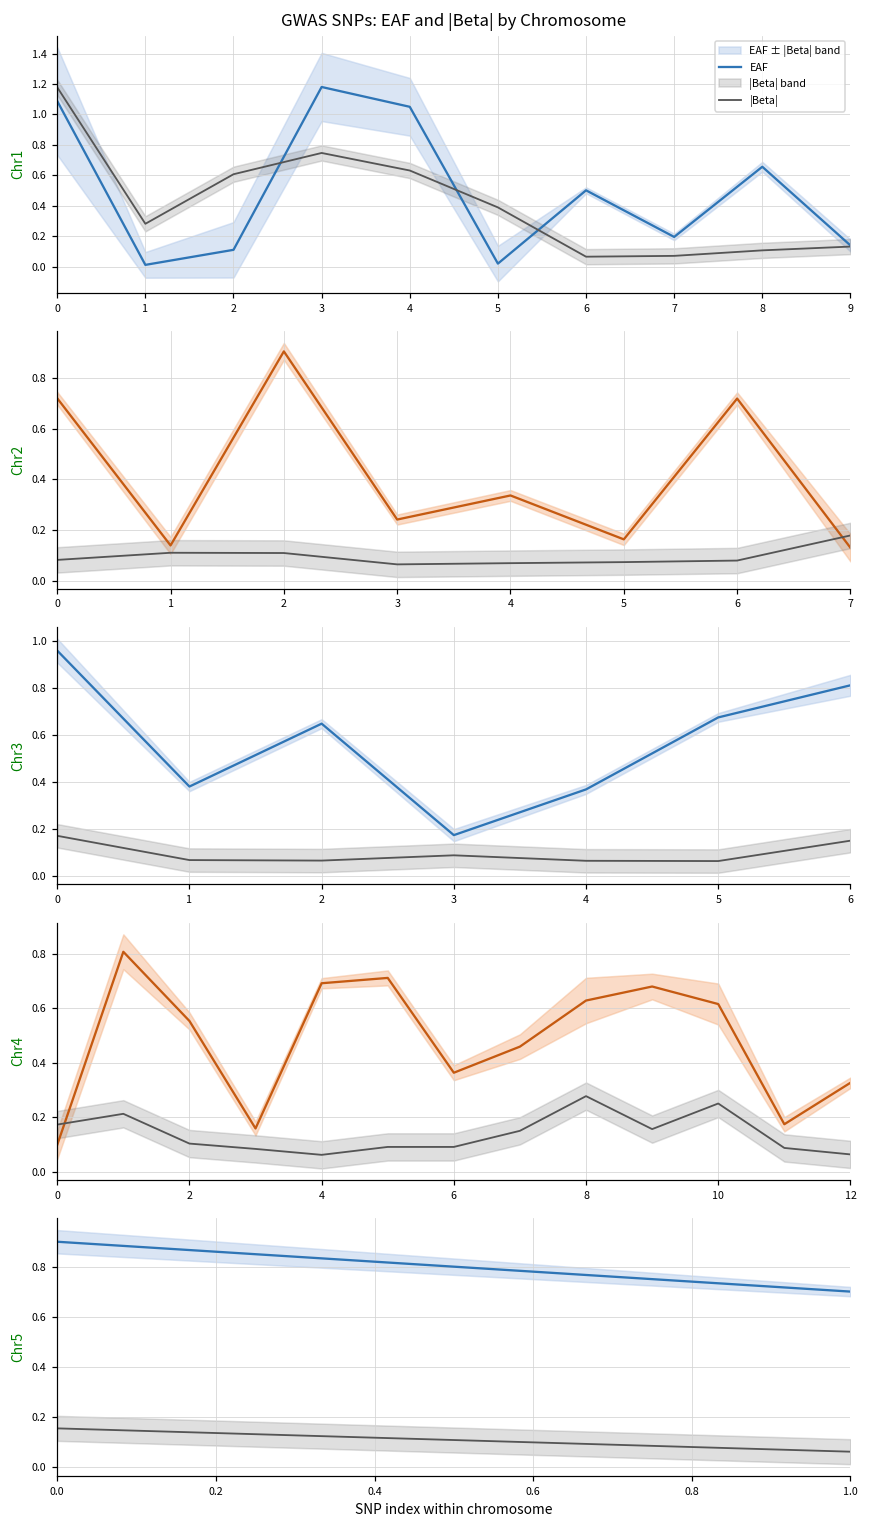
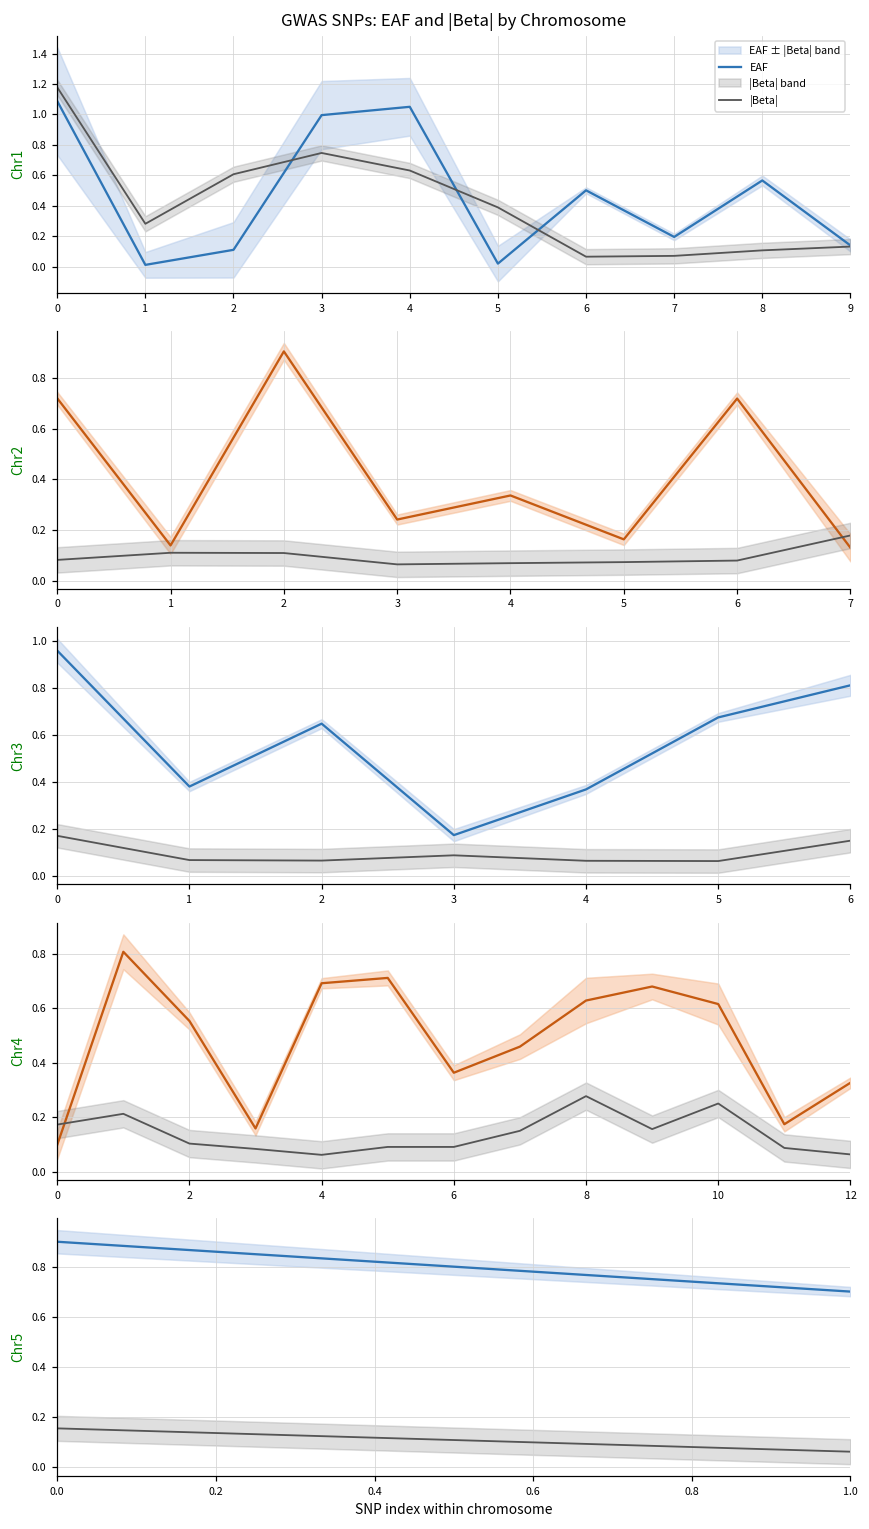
GWAS SNPs: EAF and |Beta| by Chromosome, EAF, 3: 1.18 -> 1.00
GWAS SNPs: EAF and |Beta| by Chromosome, EAF, 8: 0.66 -> 0.57
